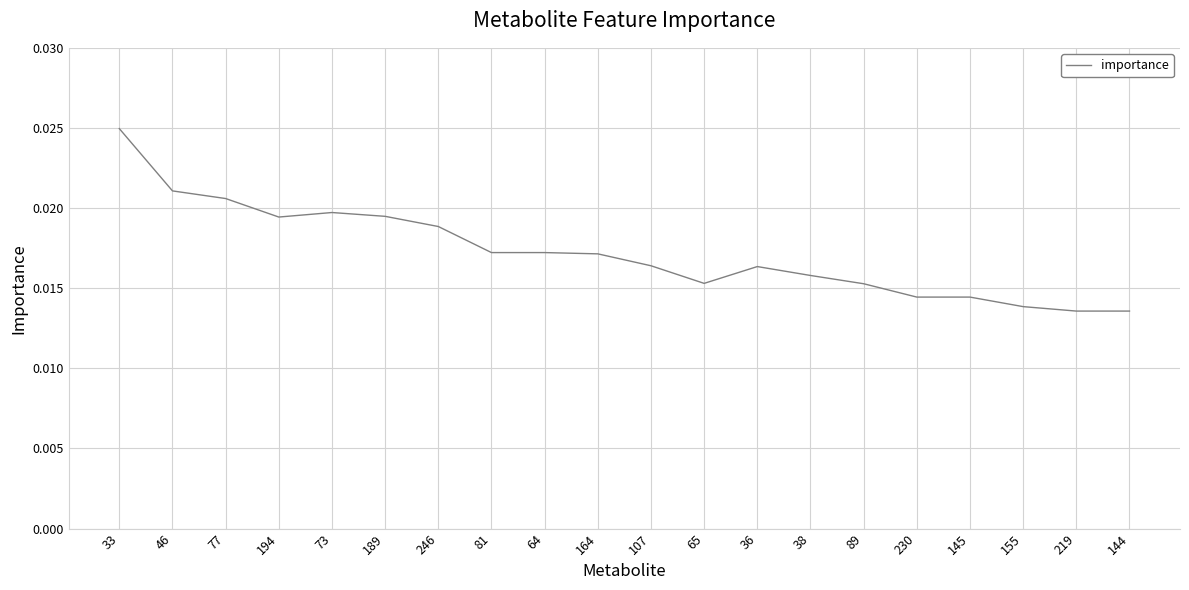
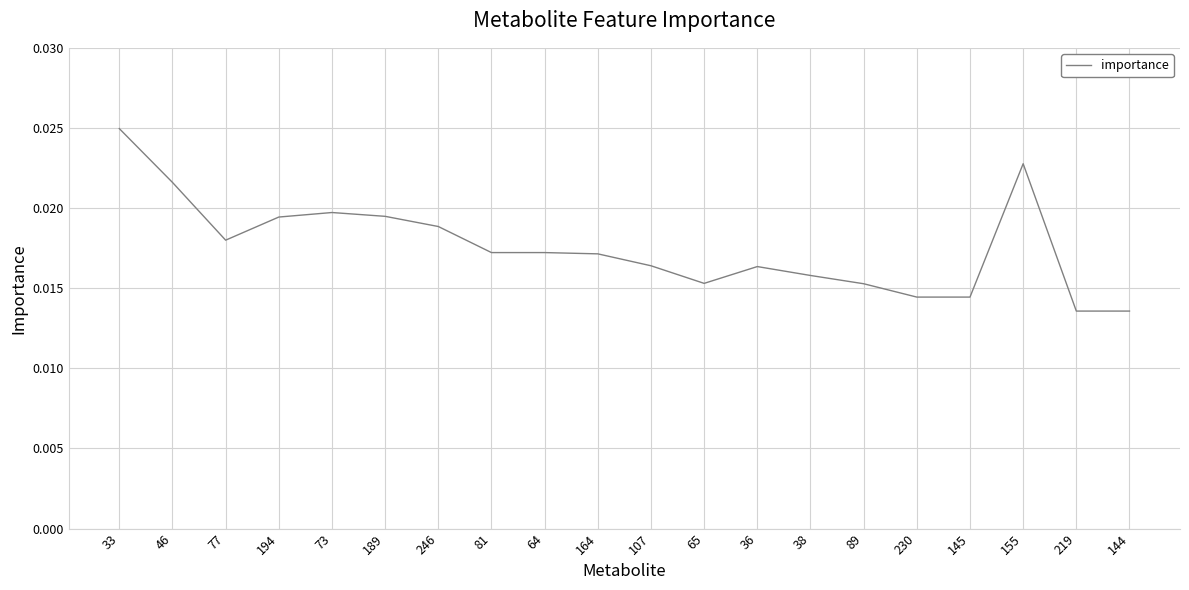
46: 0.0211 -> 0.0216
77: 0.0206 -> 0.0180
155: 0.0138 -> 0.0228
